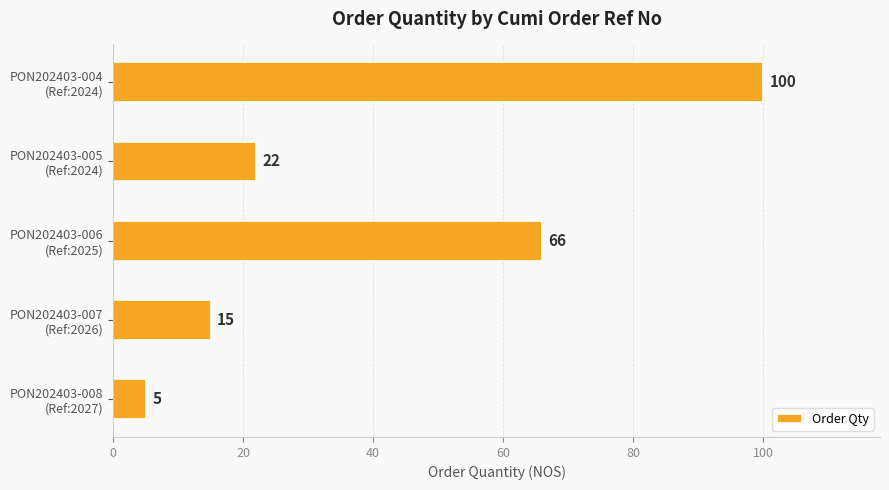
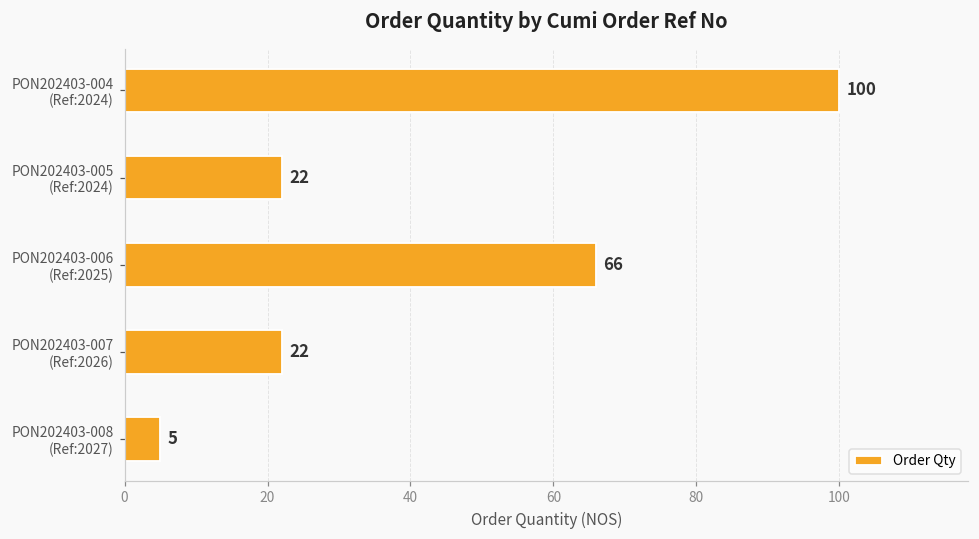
PON202403-007 (Ref:2026): 15 -> 22
